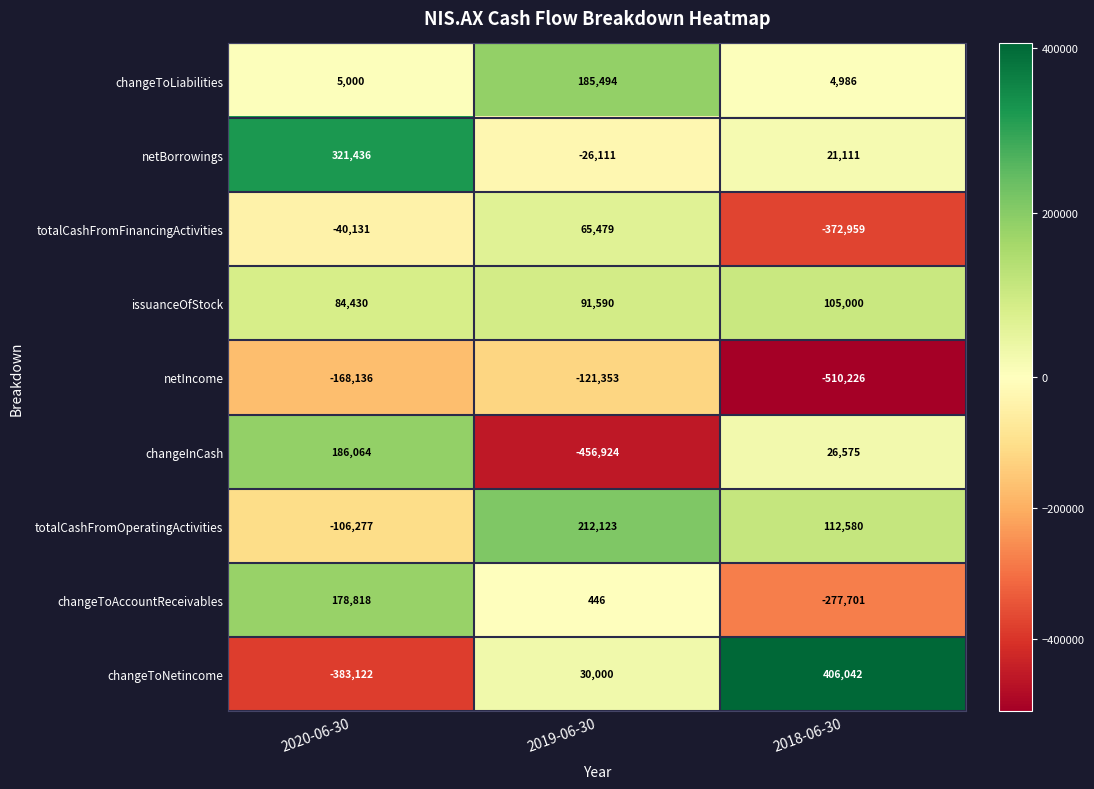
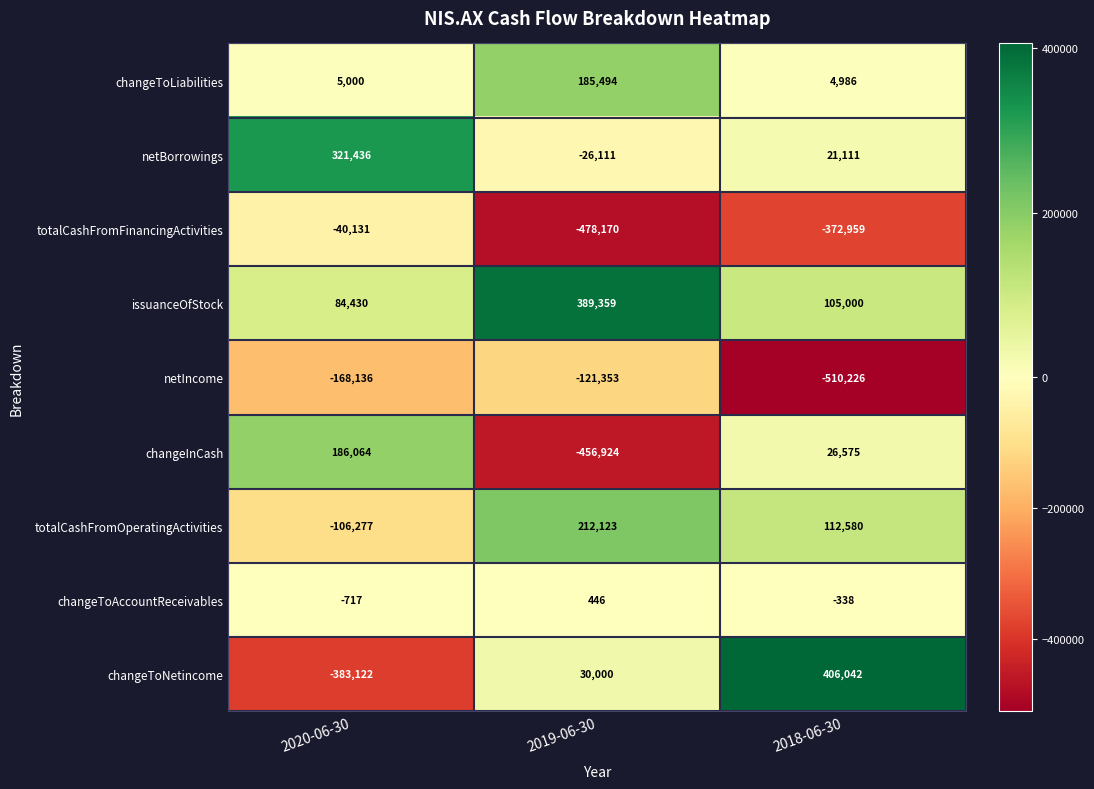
totalCashFromFinancingActivities, 2019-06-30: 65,479 -> -478,170
issuanceOfStock, 2019-06-30: 91,590 -> 389,359
changeToAccountReceivables, 2020-06-30: 178,818 -> -717
changeToAccountReceivables, 2018-06-30: -277,701 -> -338
